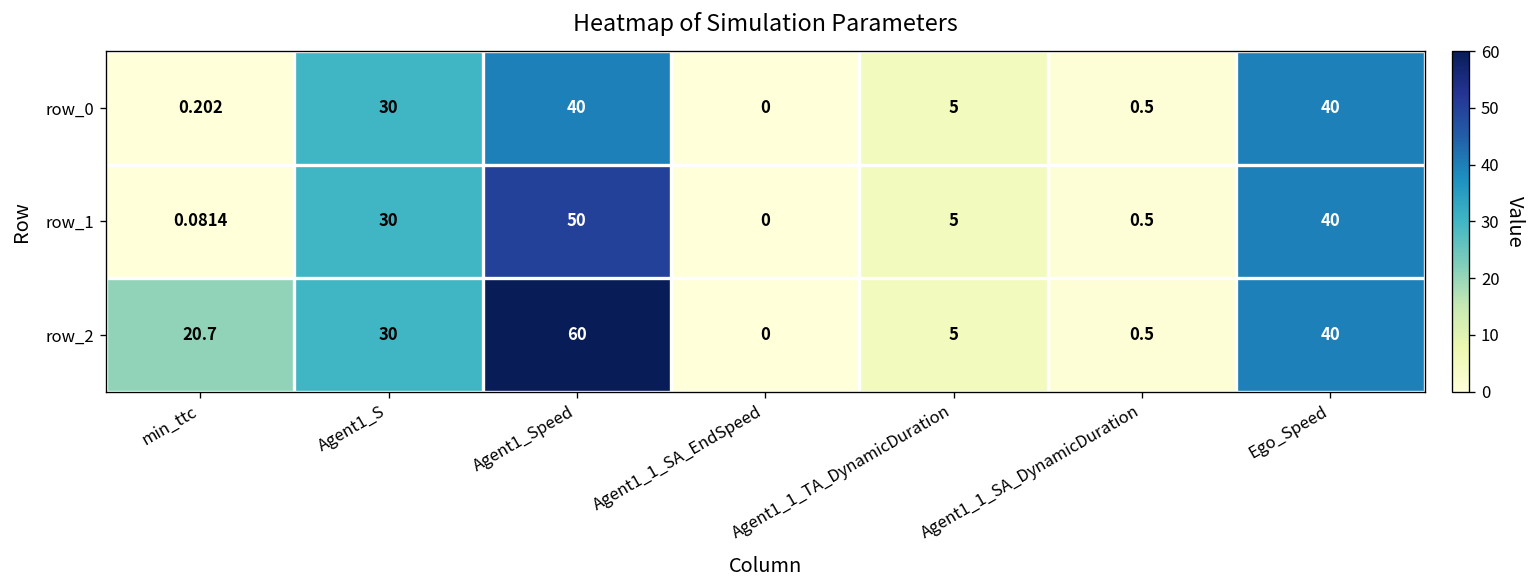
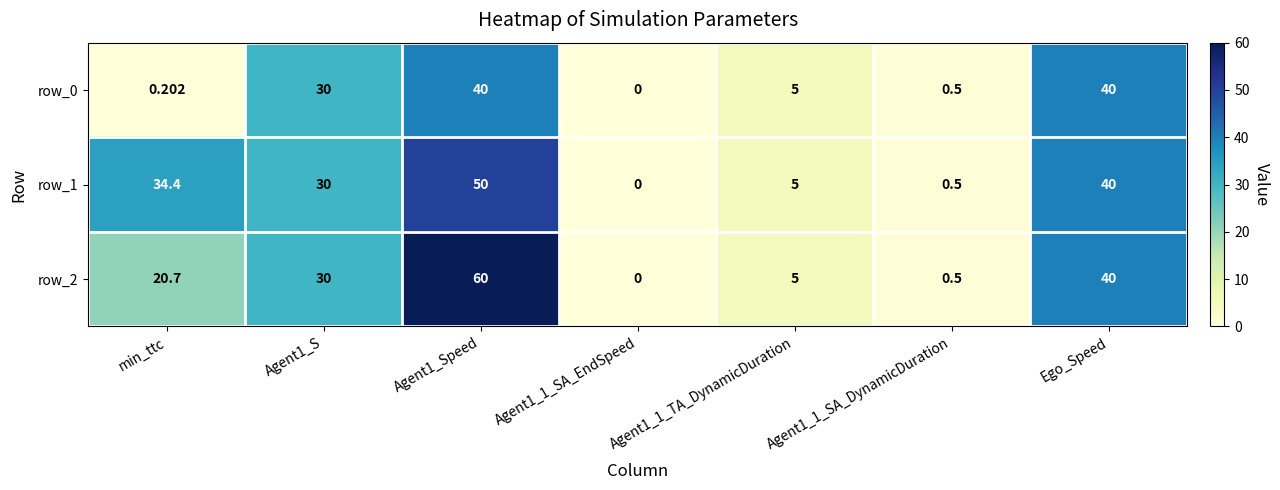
row_1, min_ttc: 0.0814 -> 34.4
